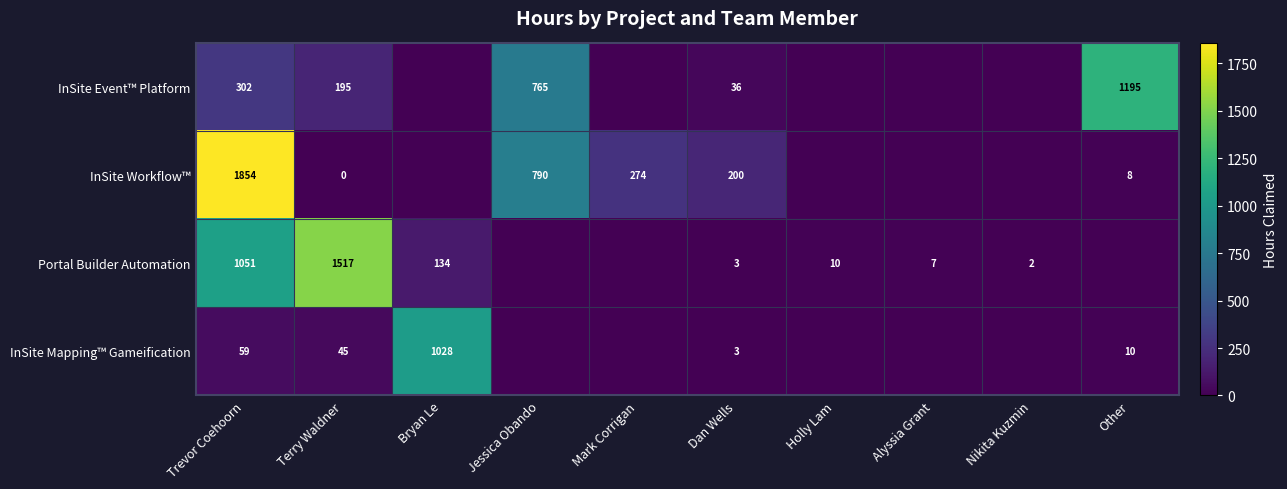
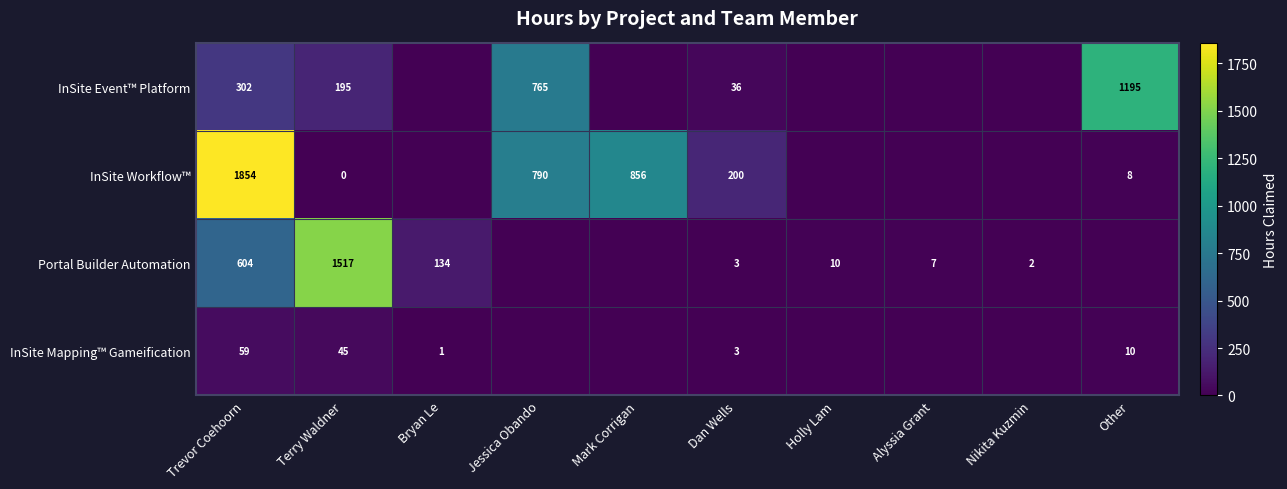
InSite Workflow™, Mark Corrigan: 274 -> 856
Portal Builder Automation, Trevor Coehoorn: 1051 -> 604
InSite Mapping™ Gameification, Bryan Le: 1028 -> 1
